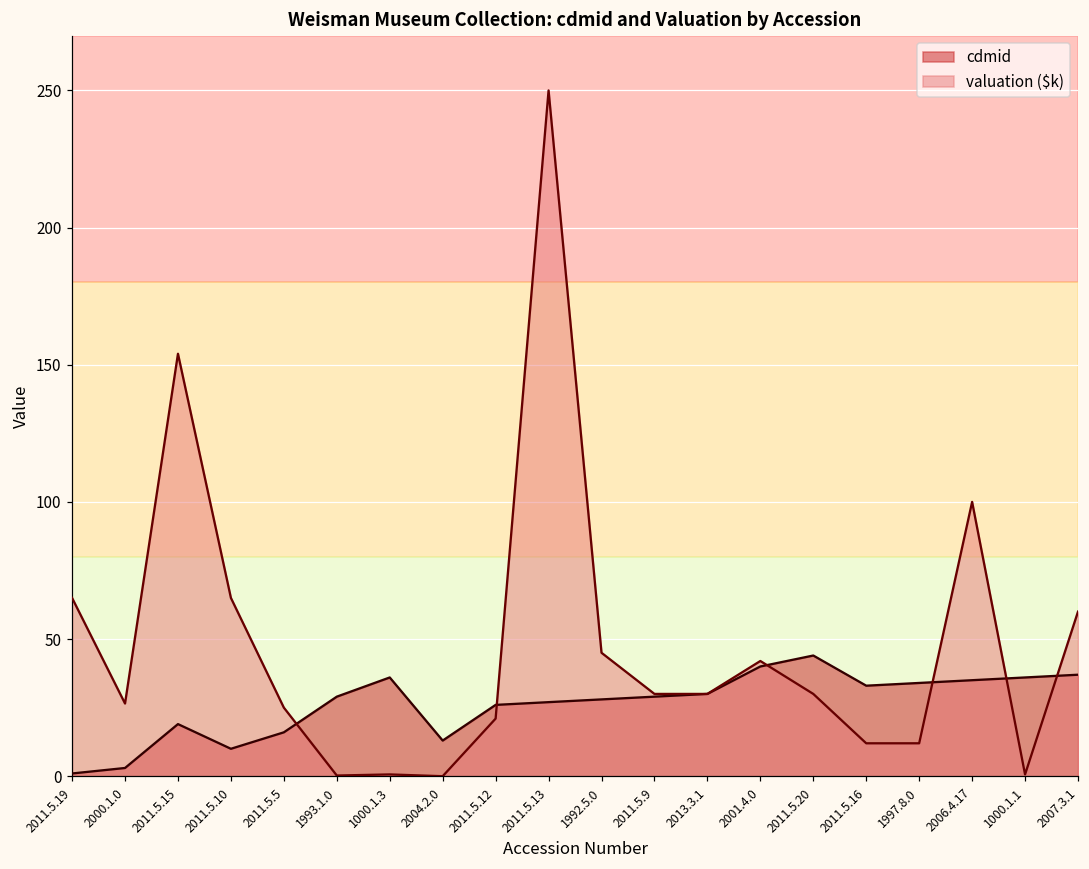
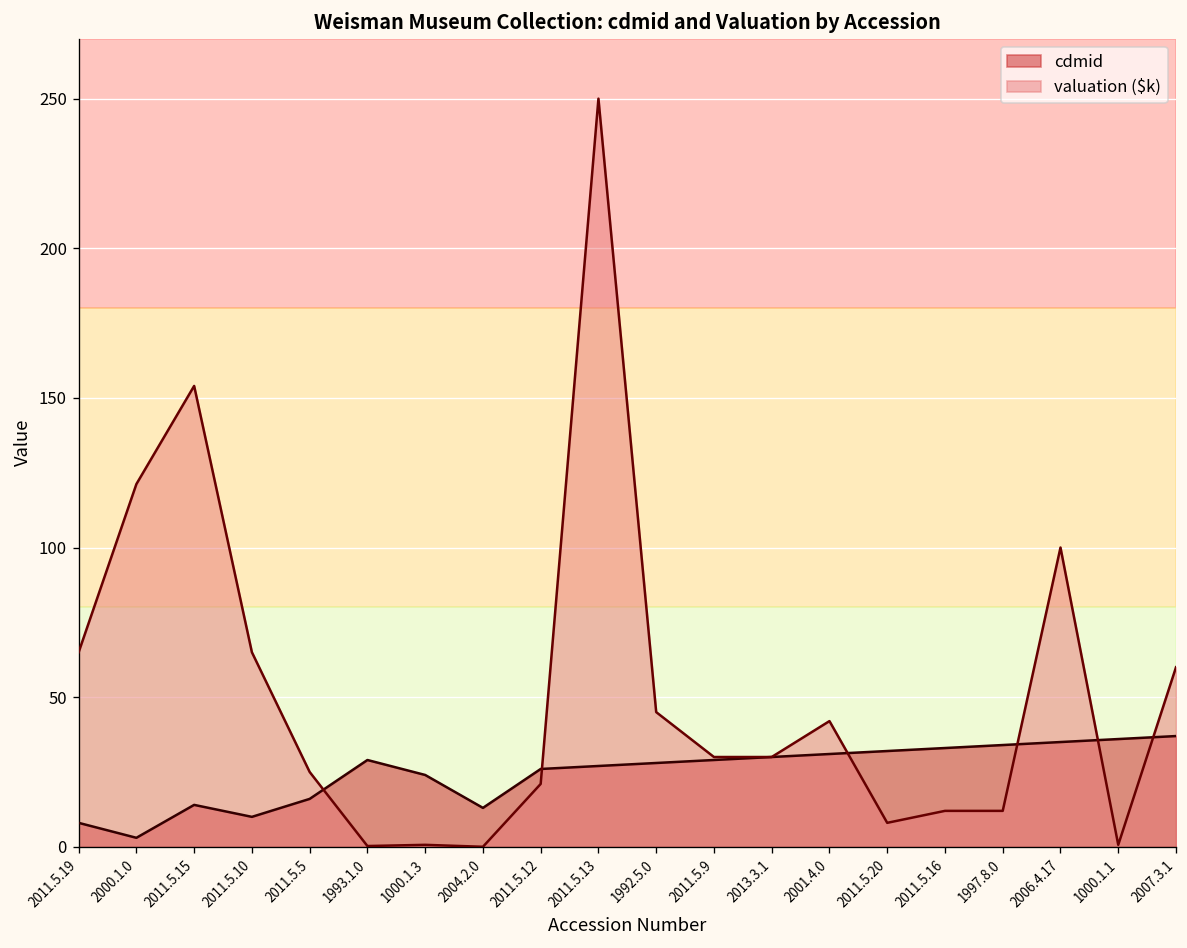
cdmid, 2011.5.19: 1 -> 8
valuation ($k), 2000.1.0: 27 -> 121
cdmid, 2011.5.15: 19 -> 14
cdmid, 1000.1.3: 36 -> 24
cdmid, 2001.4.0: 40 -> 31
cdmid, 2011.5.20: 44 -> 32
valuation ($k), 2011.5.20: 30 -> 8
